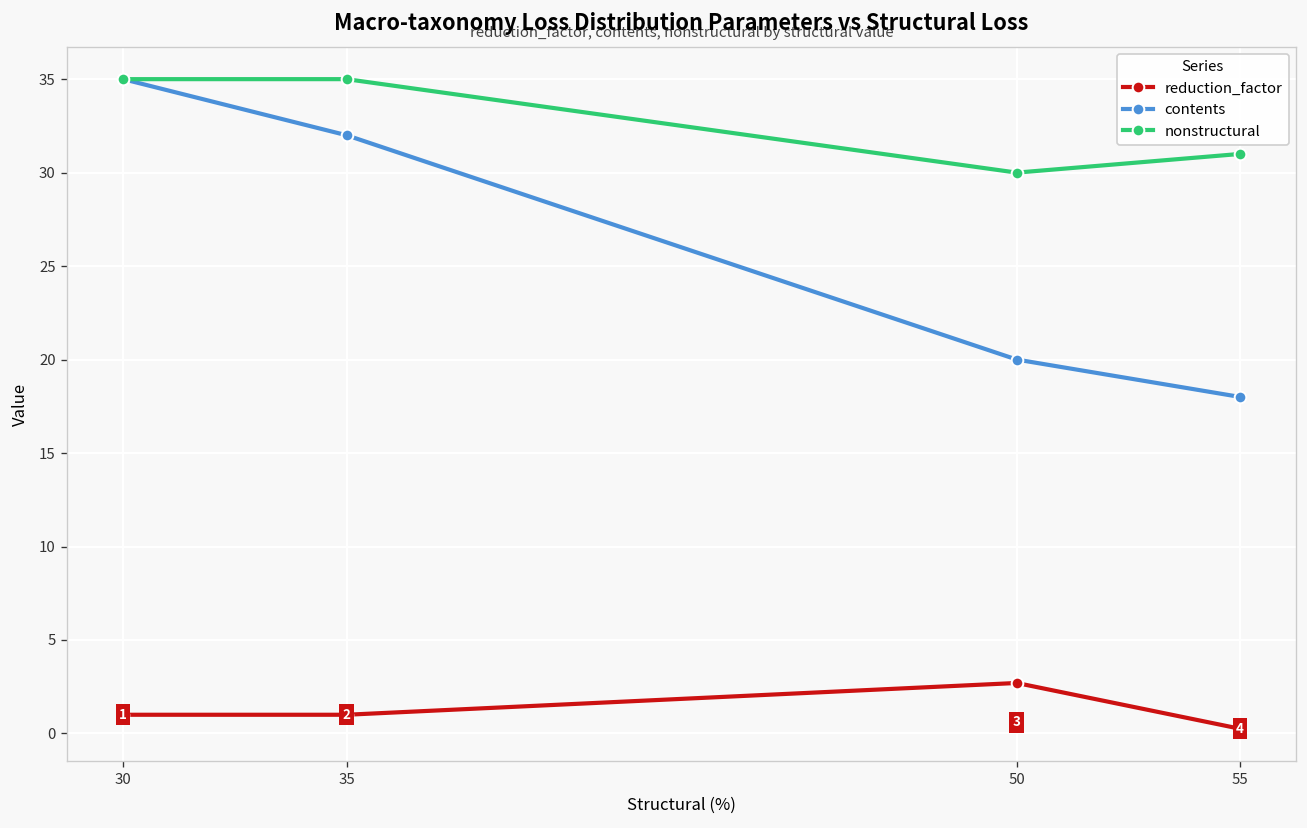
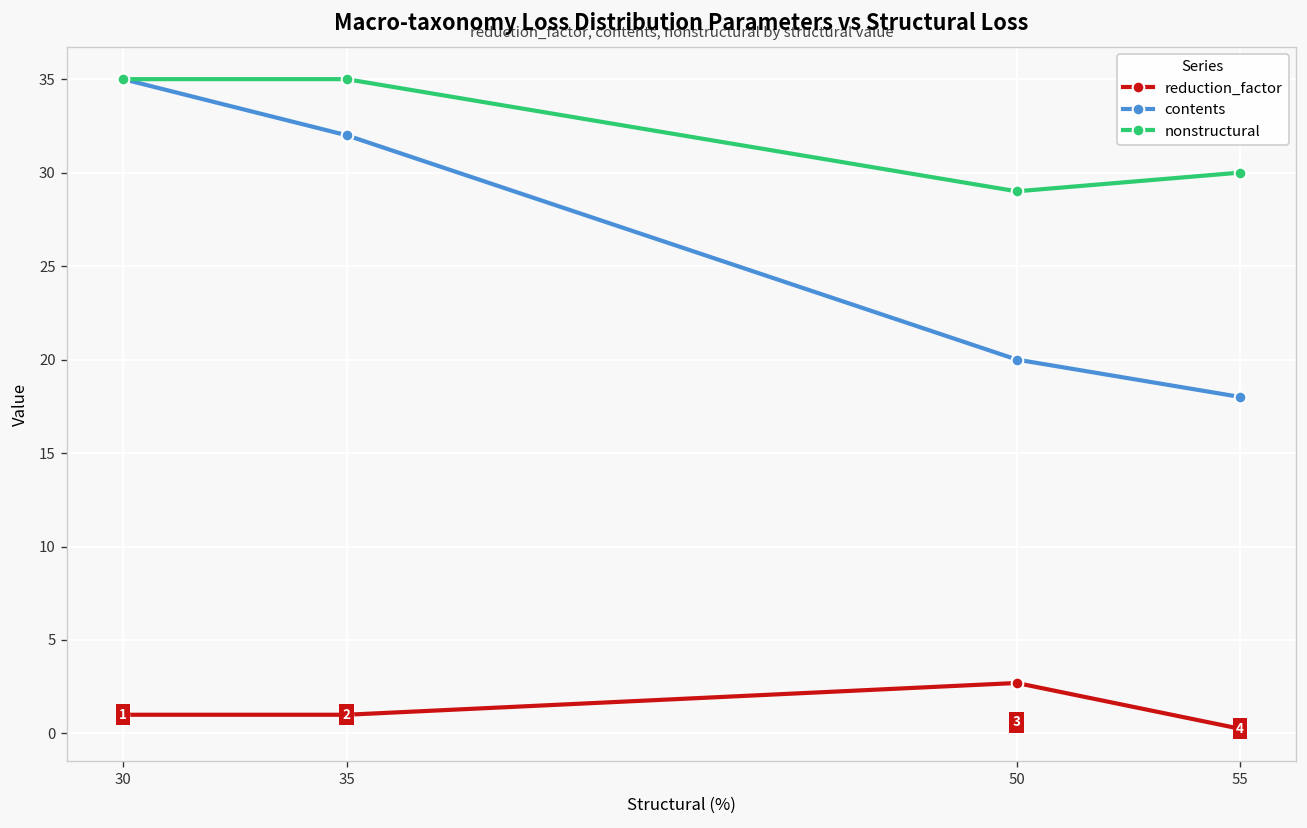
nonstructural, 50: 30 -> 29
nonstructural, 55: 31 -> 30
